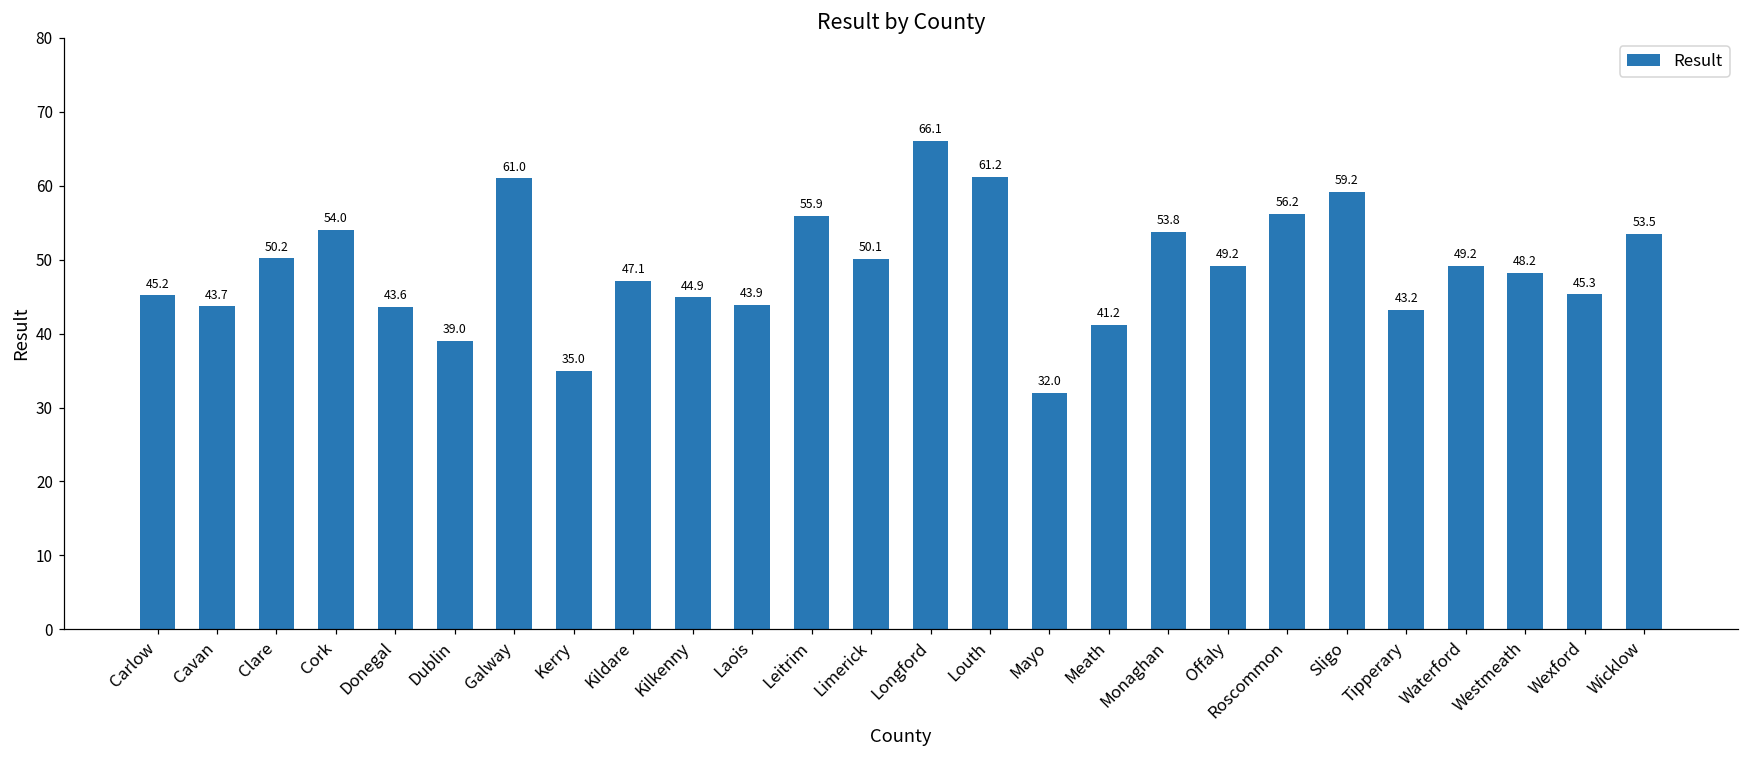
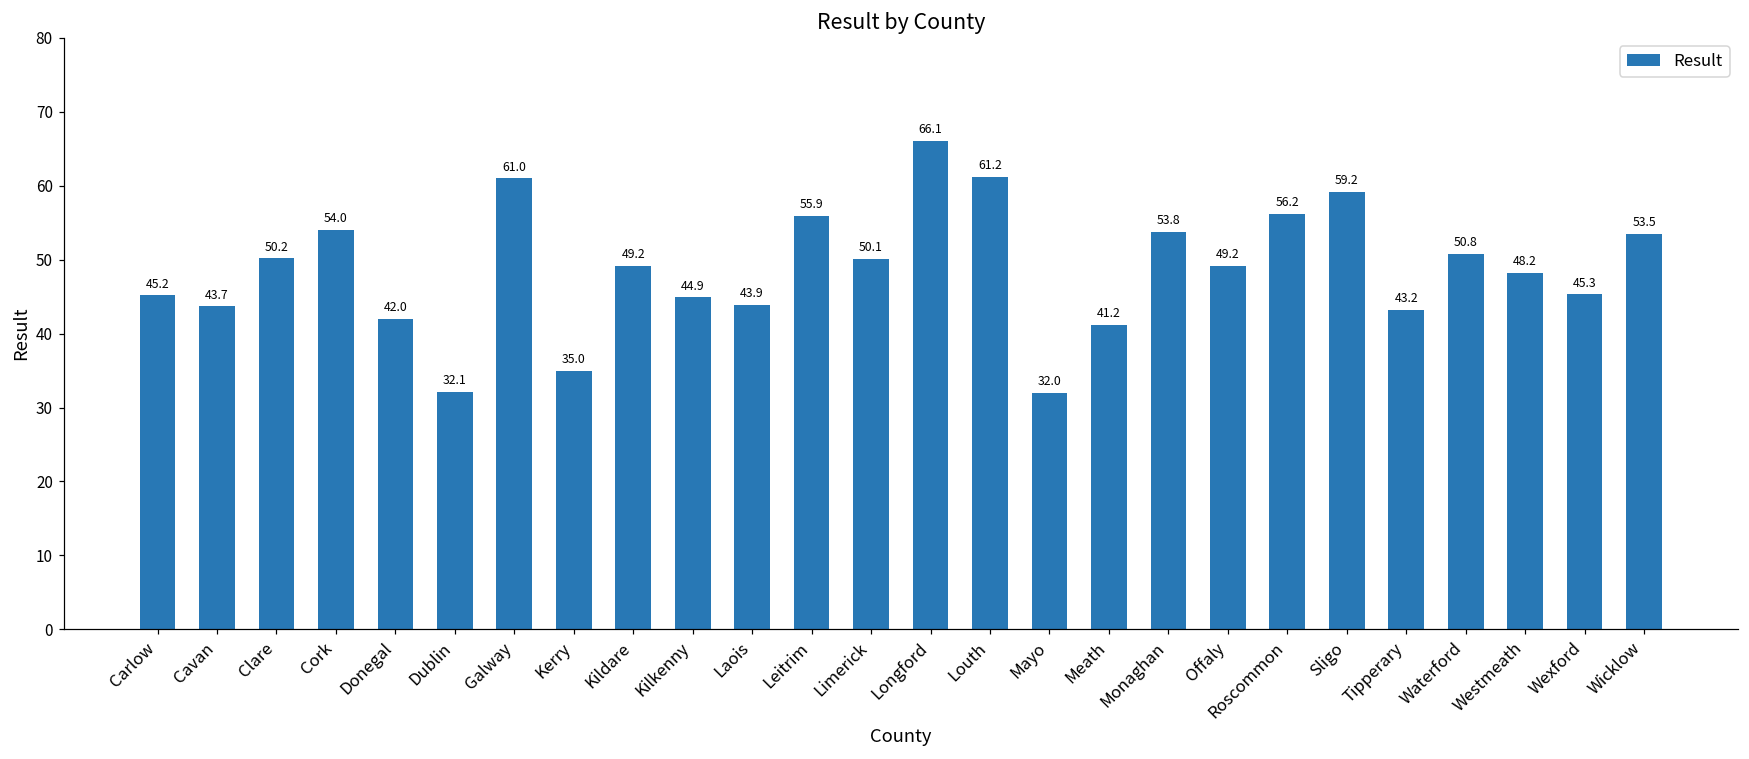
Donegal: 43.6 -> 42.0
Dublin: 39.0 -> 32.1
Kildare: 47.1 -> 49.2
Waterford: 49.2 -> 50.8
